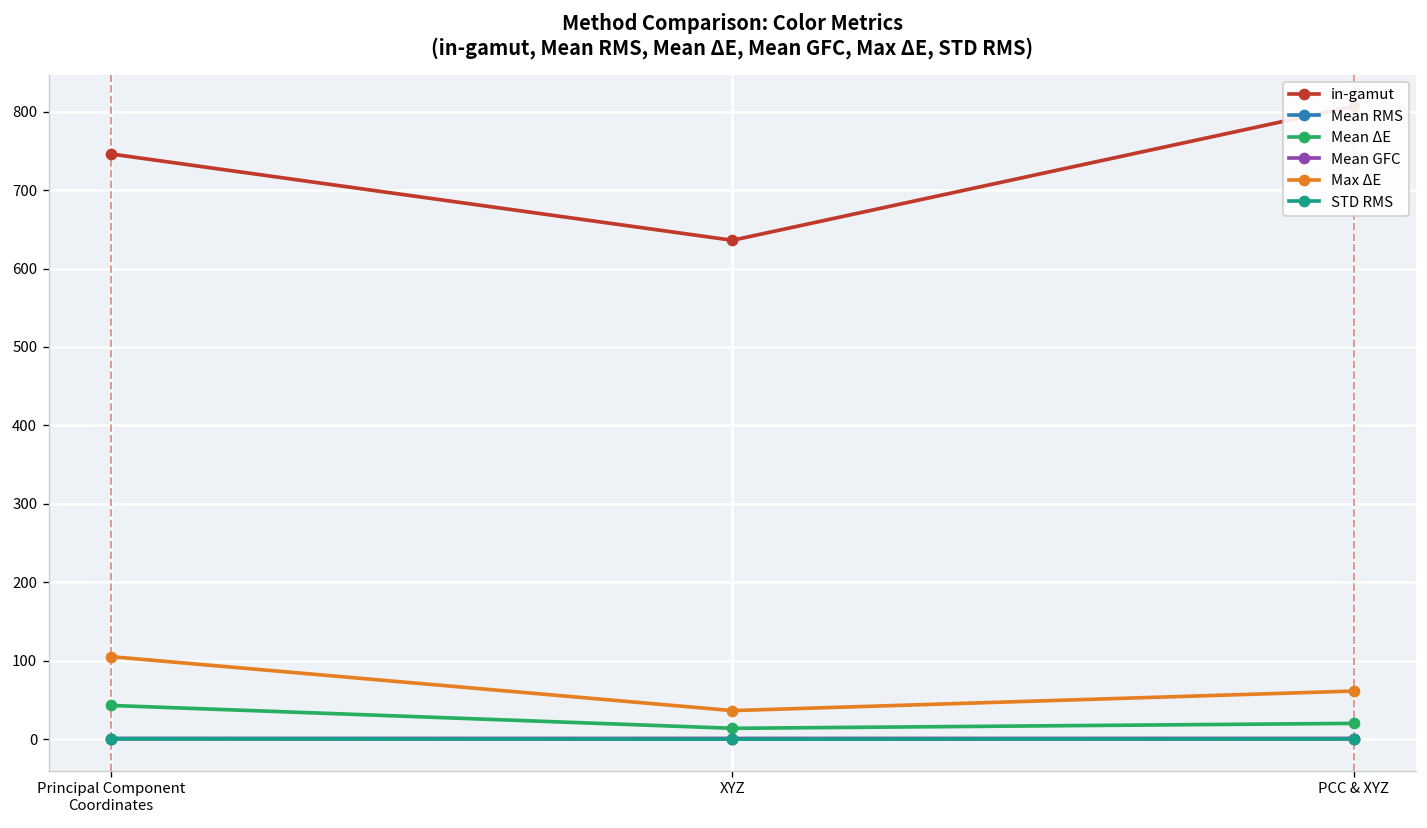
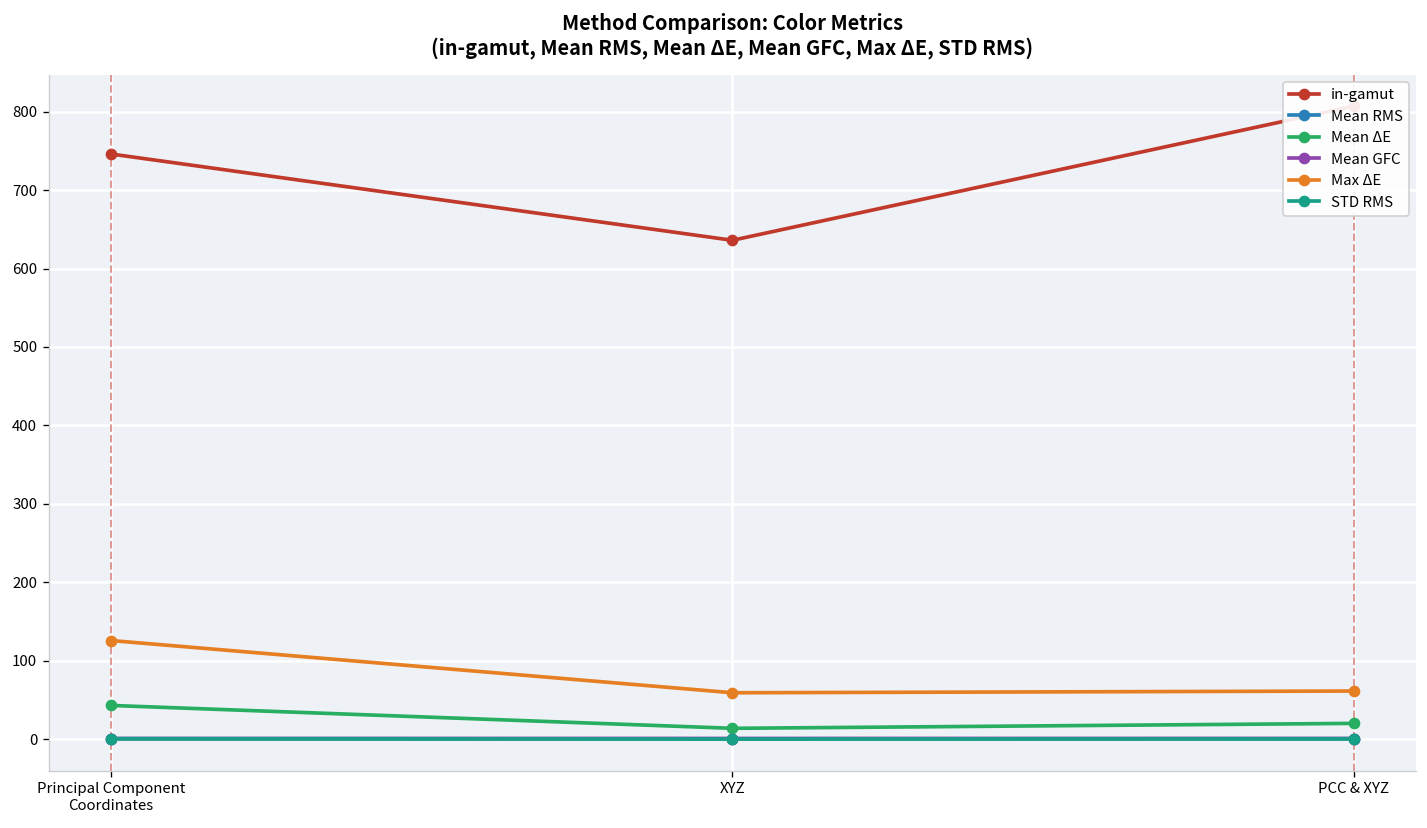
Max ΔE, Principal Component Coordinates: 110 -> 130
Max ΔE, XYZ: 40 -> 60
